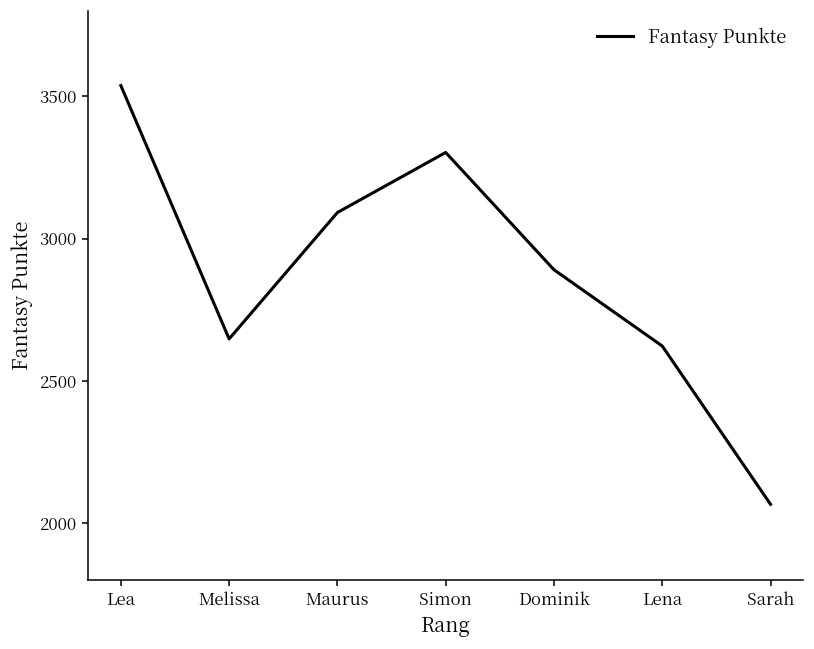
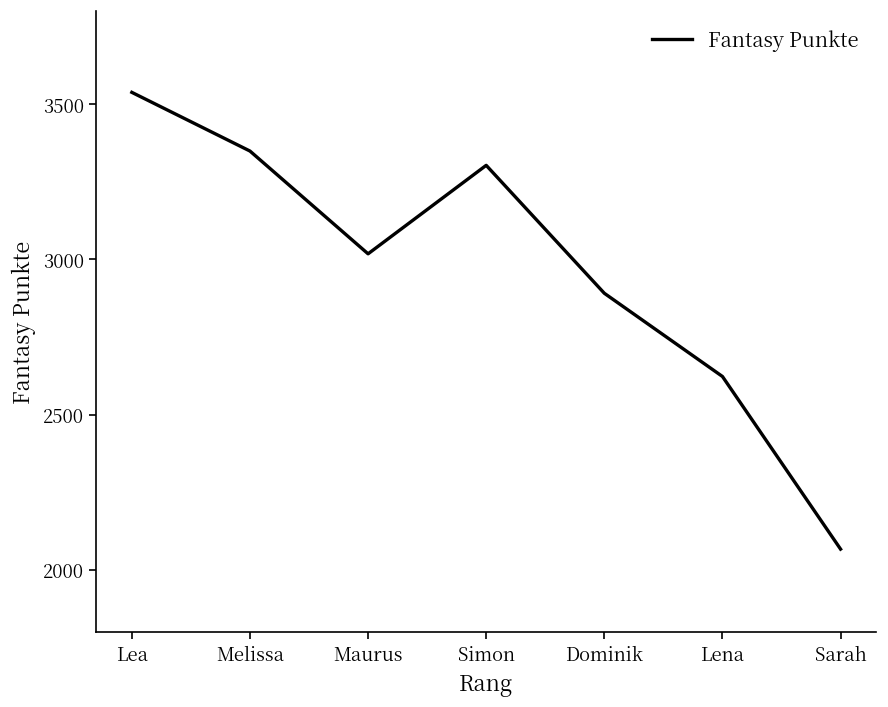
Melissa: 2650 -> 3350
Maurus: 3090 -> 3020
